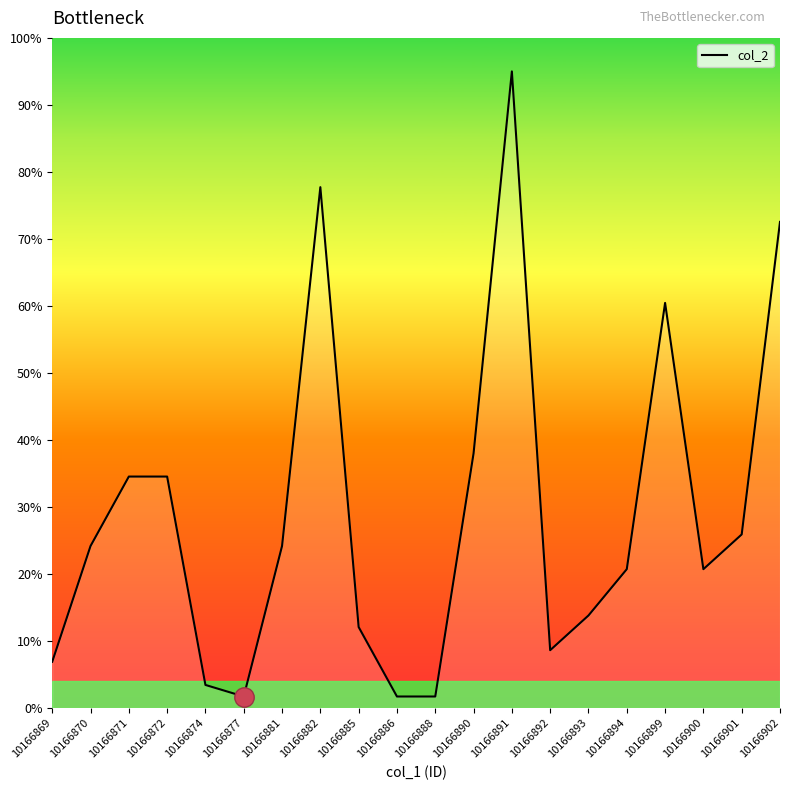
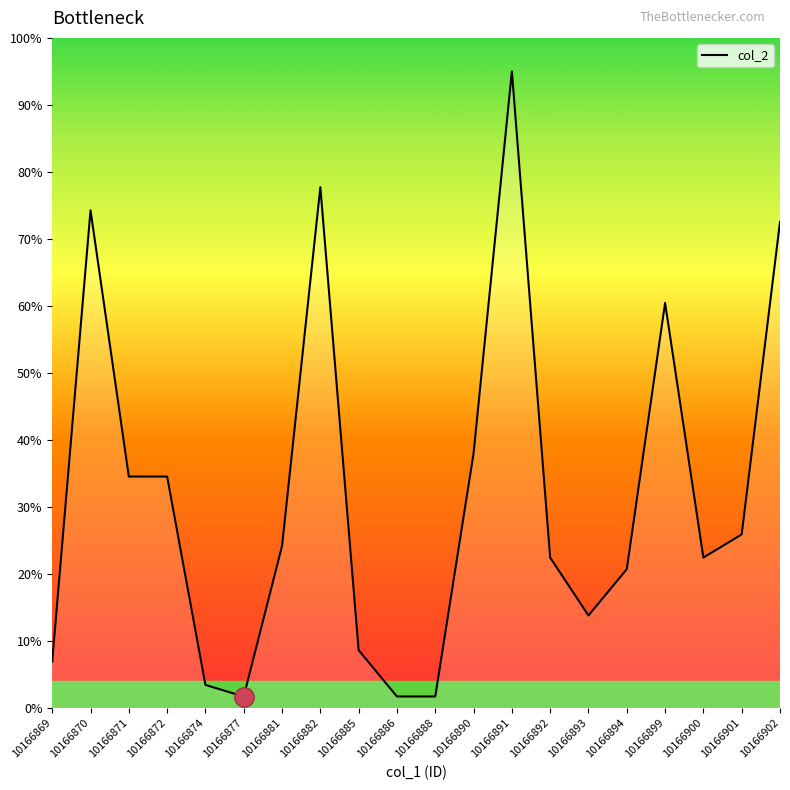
col_2, 10166870: 24% -> 74%
col_2, 10166885: 12% -> 9%
col_2, 10166892: 9% -> 22%
col_2, 10166900: 21% -> 22%
